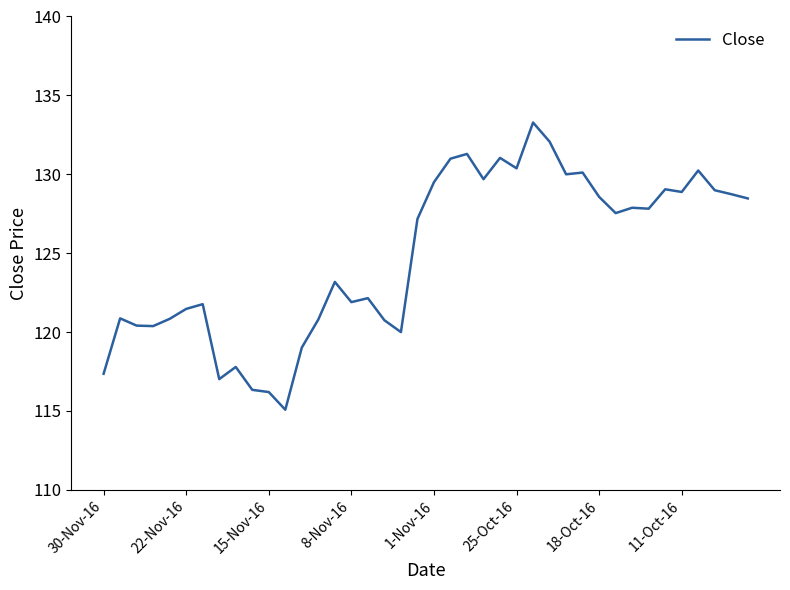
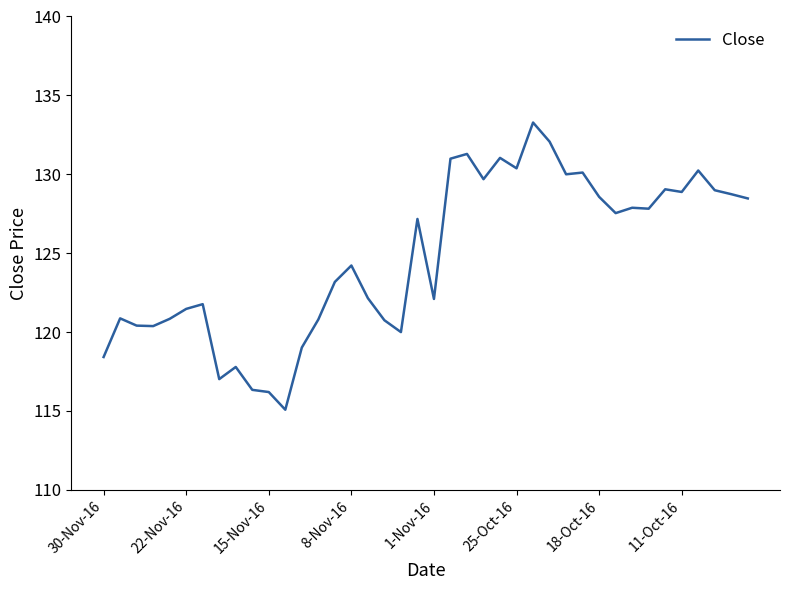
30-Nov-16: 117.4 -> 118.4
8-Nov-16: 121.9 -> 124.2
1-Nov-16: 129.5 -> 122.1
